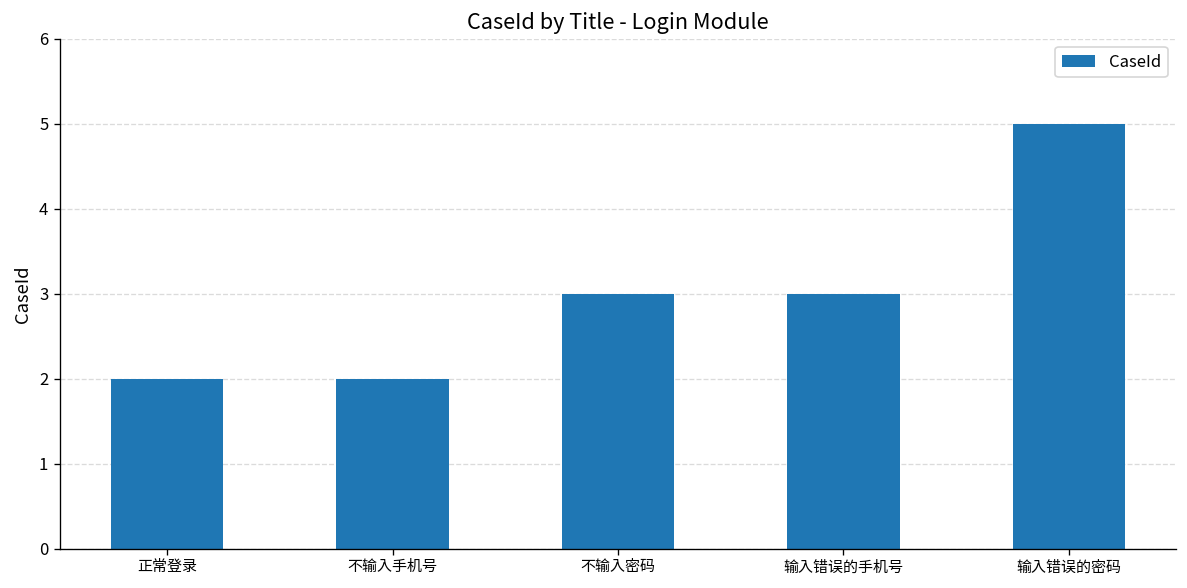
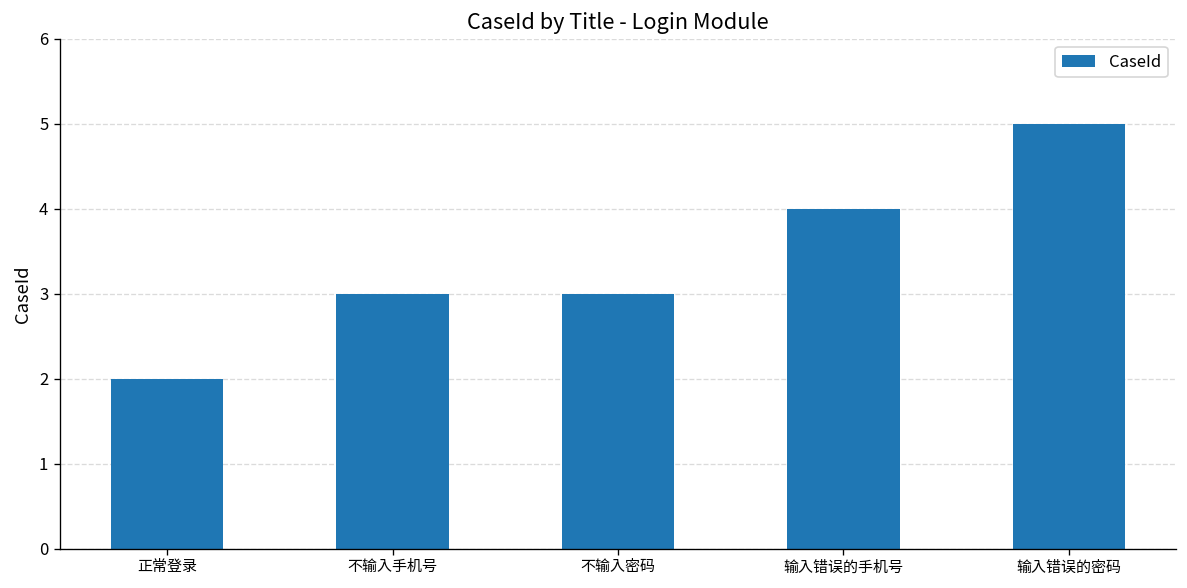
不输入手机号: 2 -> 3
输入错误的手机号: 3 -> 4
